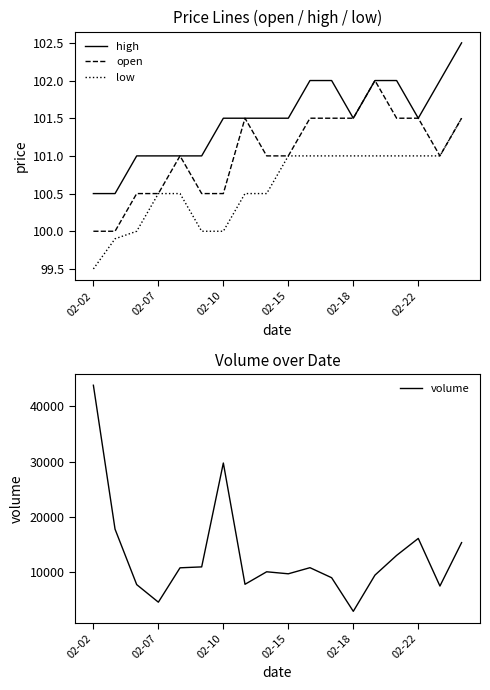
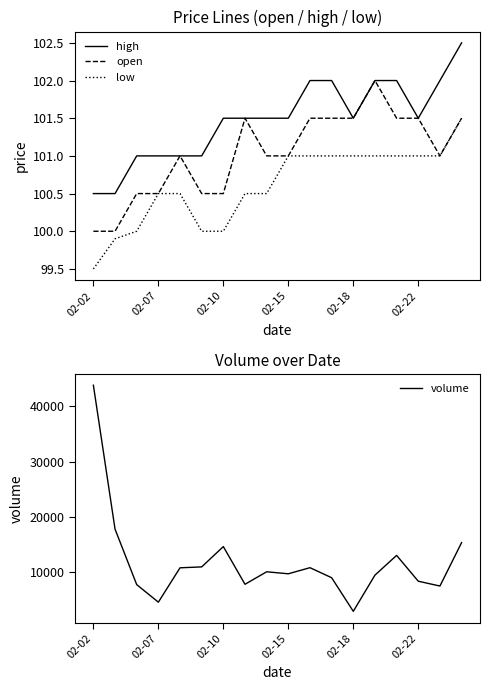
Volume over Date, 02-10: 30000 -> 15000
Volume over Date, 02-22: 16000 -> 8000
